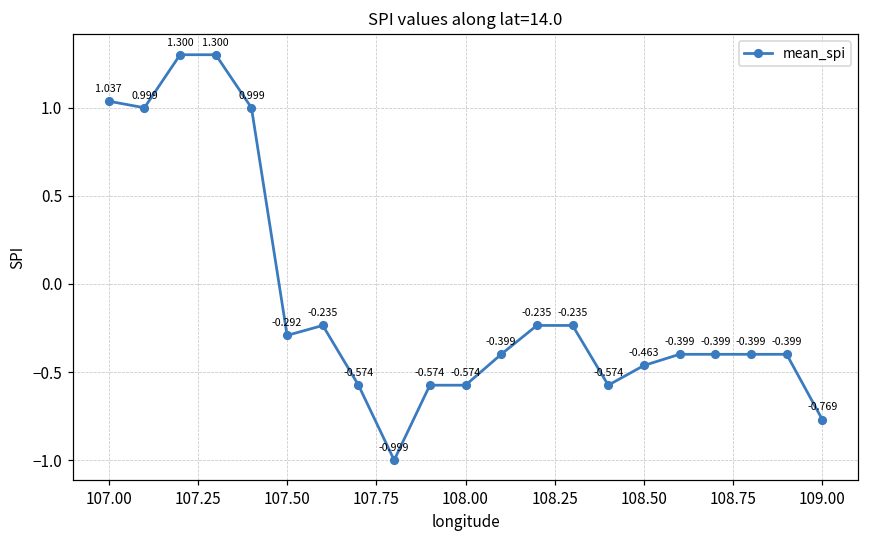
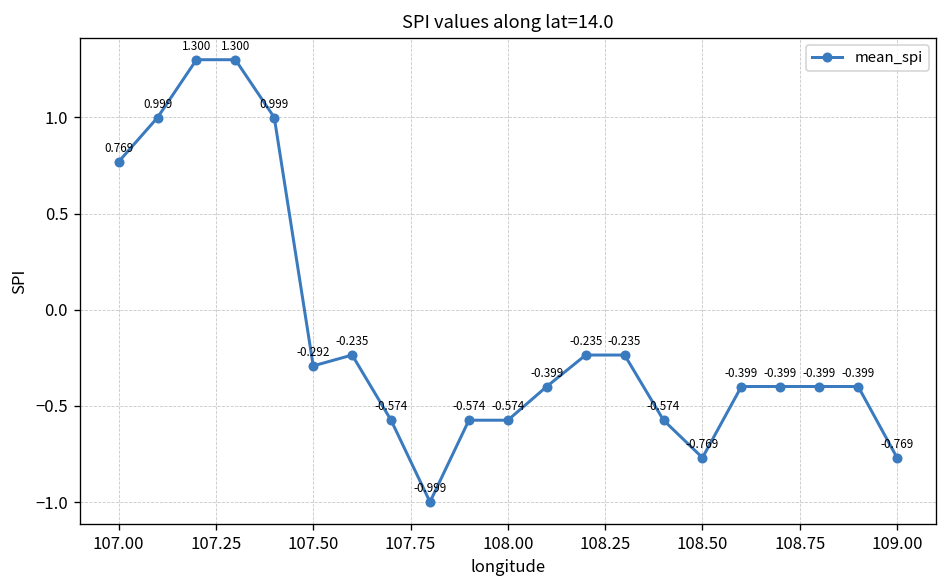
107.00: 1.037 -> 0.769
108.50: -0.463 -> -0.769
